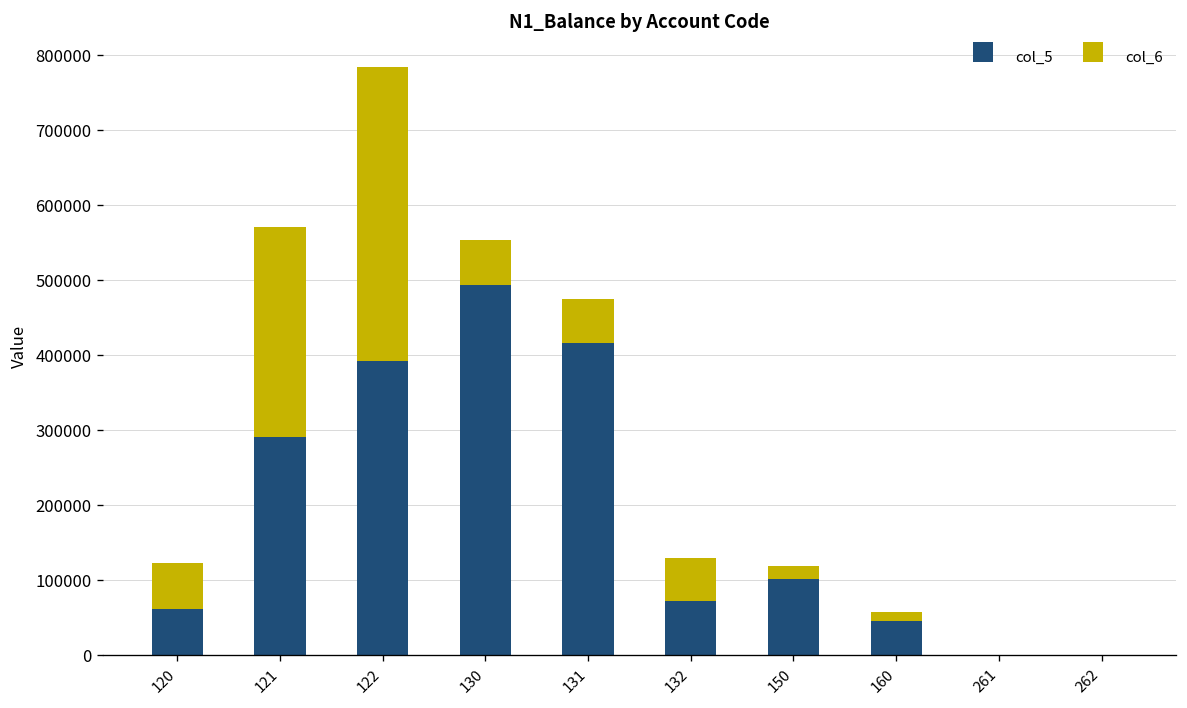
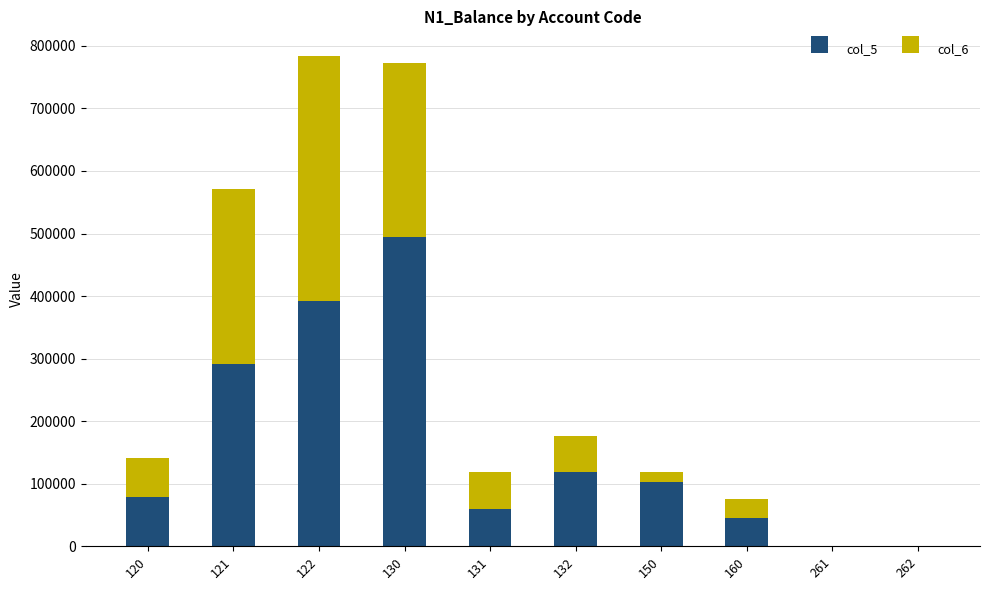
col_5, 120: 60000 -> 80000
col_6, 130: 60000 -> 280000
col_5, 131: 420000 -> 60000
col_5, 132: 70000 -> 120000
col_6, 160: 10000 -> 30000
